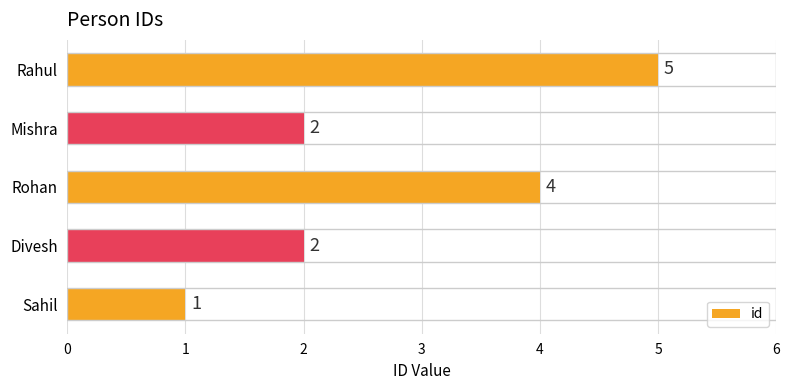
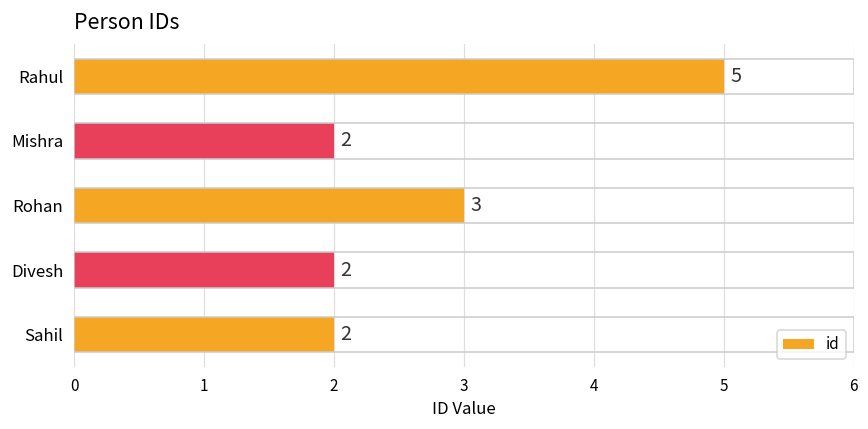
Rohan: 4 -> 3
Sahil: 1 -> 2
